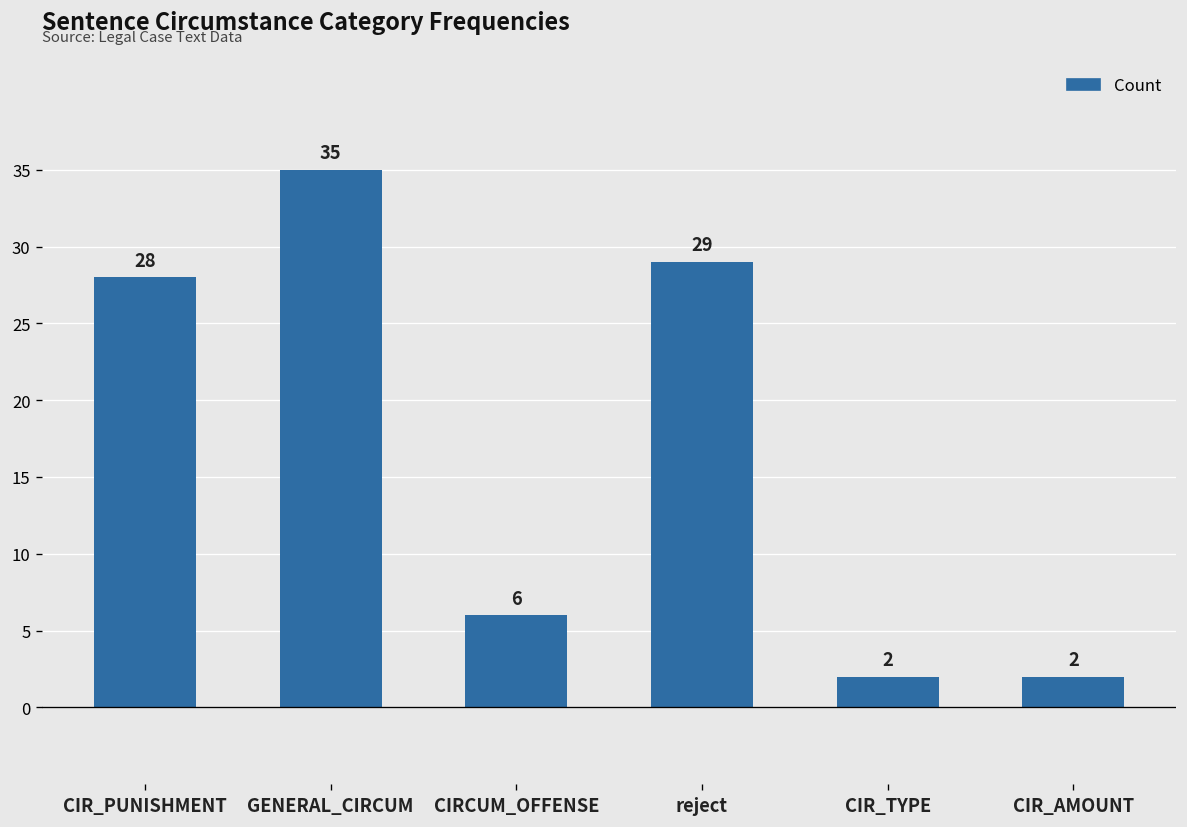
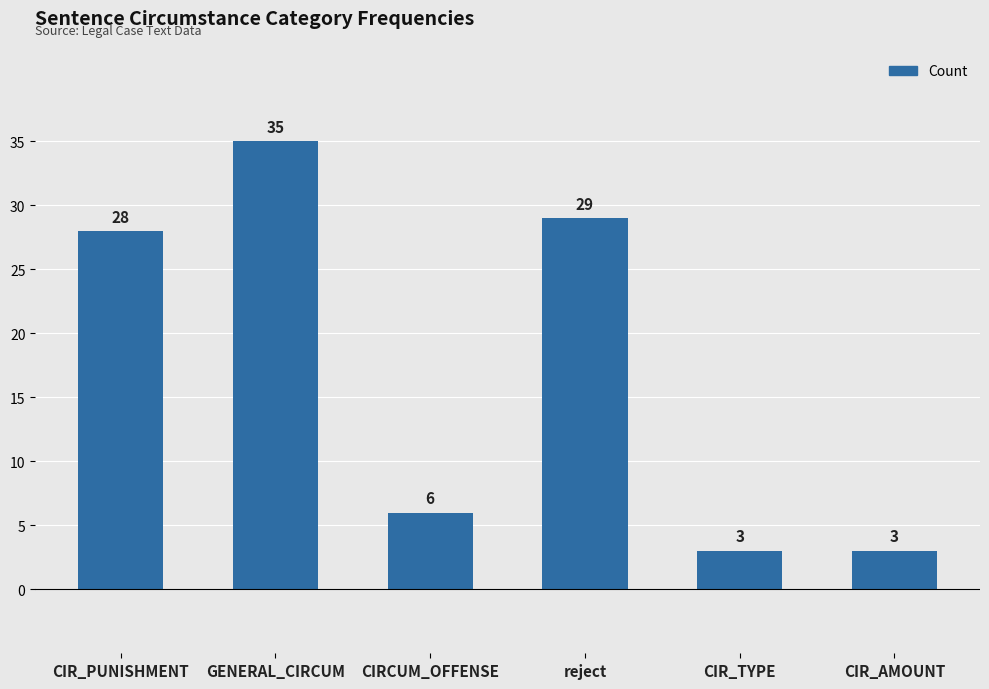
CIR_TYPE: 2 -> 3
CIR_AMOUNT: 2 -> 3
